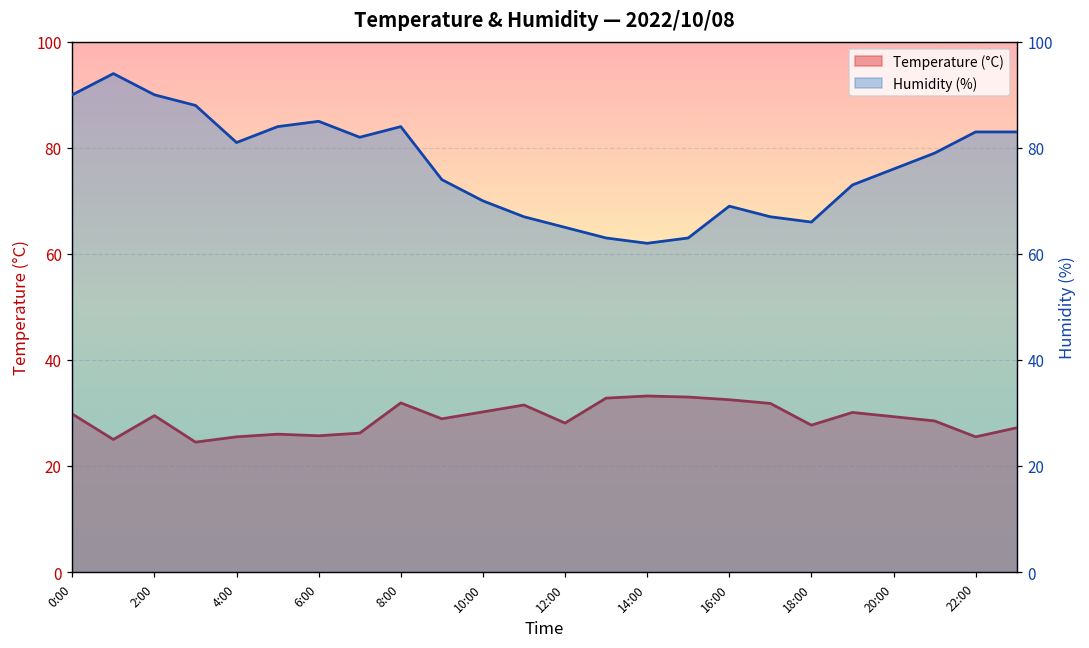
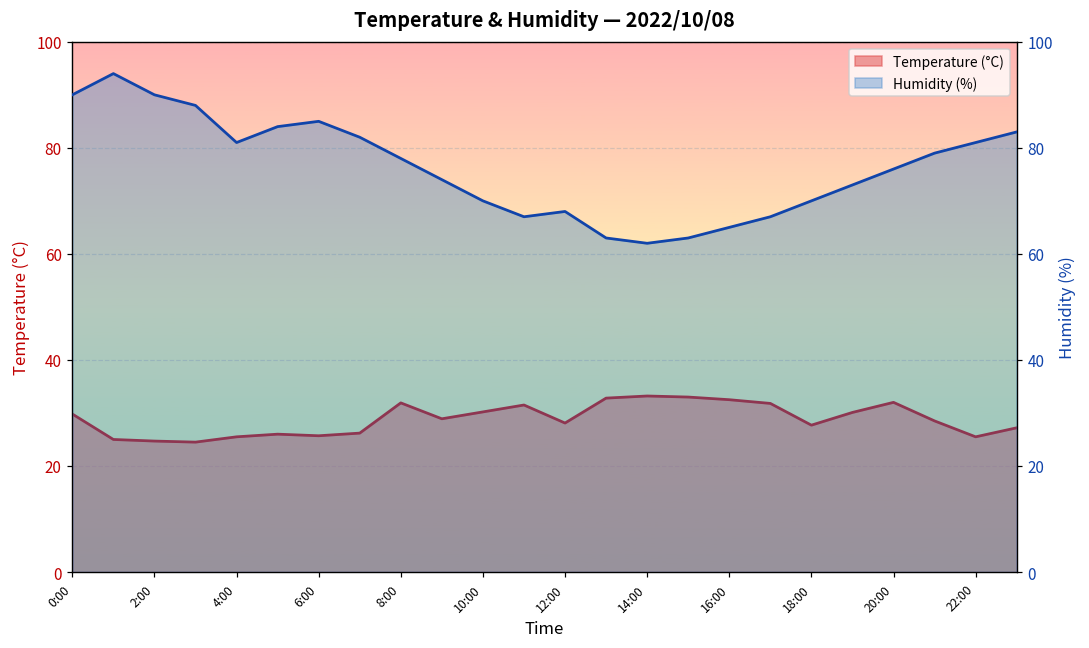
Temperature (°C), 2:00: 30 -> 25
Temperature (°C), 20:00: 29 -> 32
Humidity (%), 8:00: 84 -> 78
Humidity (%), 12:00: 65 -> 68
Humidity (%), 16:00: 69 -> 65
Humidity (%), 18:00: 66 -> 70
Humidity (%), 22:00: 83 -> 81
